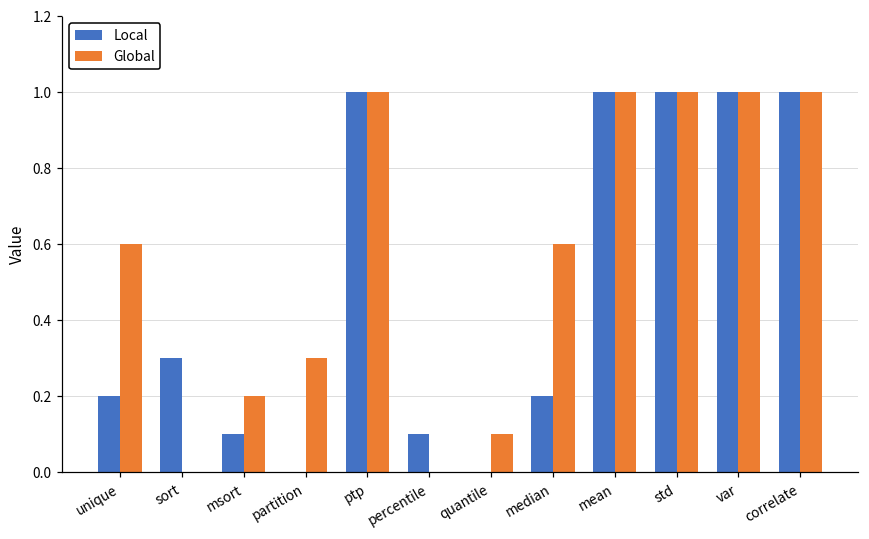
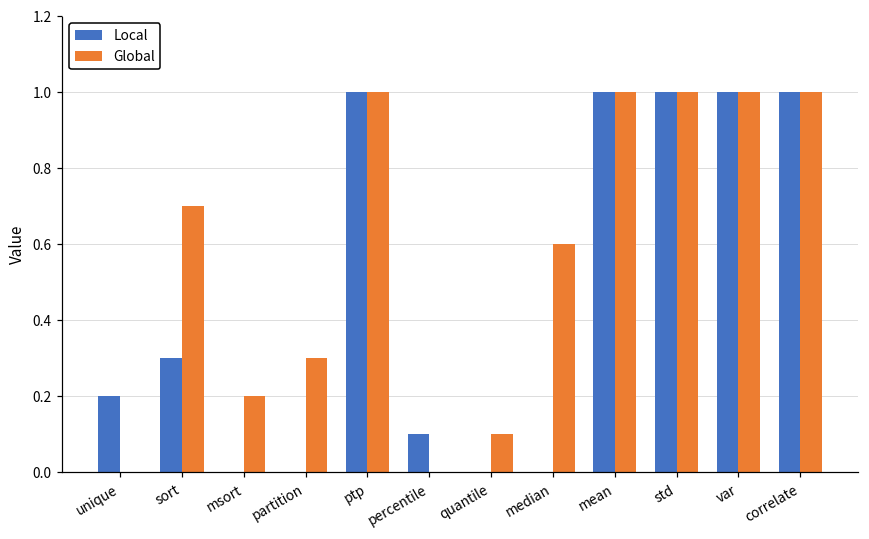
Global, unique: 0.6 -> 0.0
Global, sort: 0.0 -> 0.7
Local, msort: 0.1 -> 0.0
Local, median: 0.2 -> 0.0
